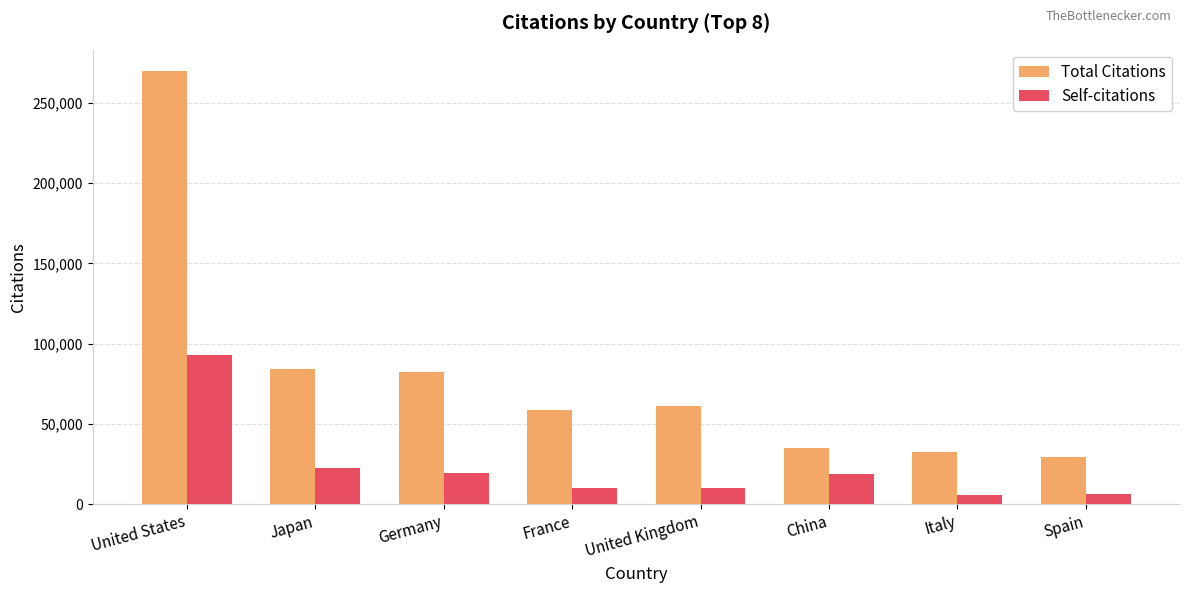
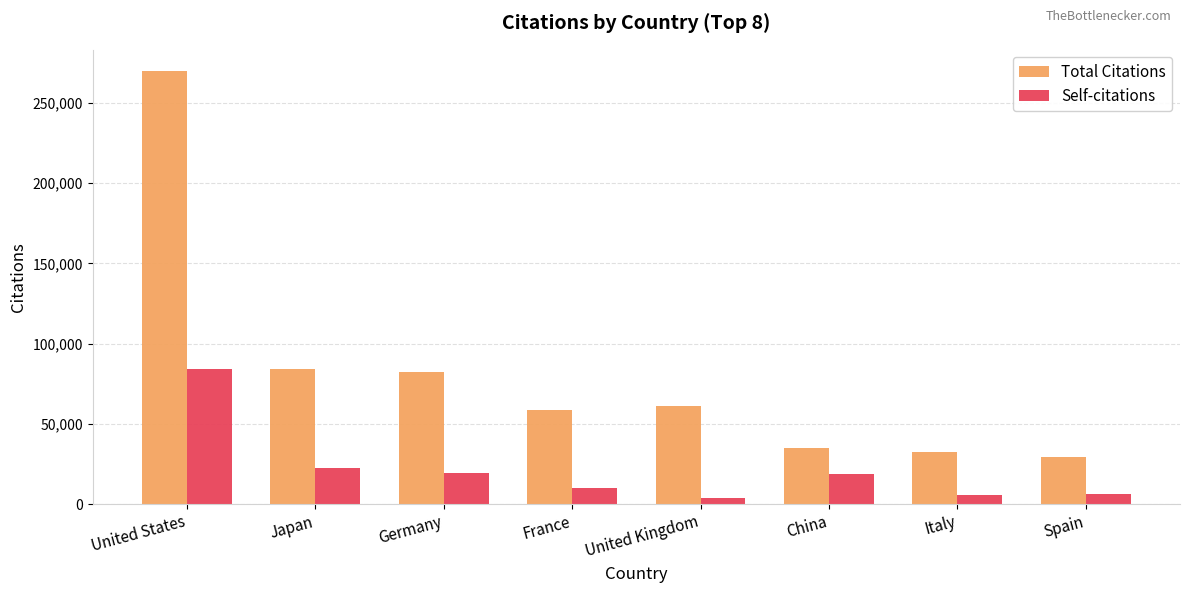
Self-citations, United States: 93,000 -> 85,000
Self-citations, United Kingdom: 10,000 -> 4,000
